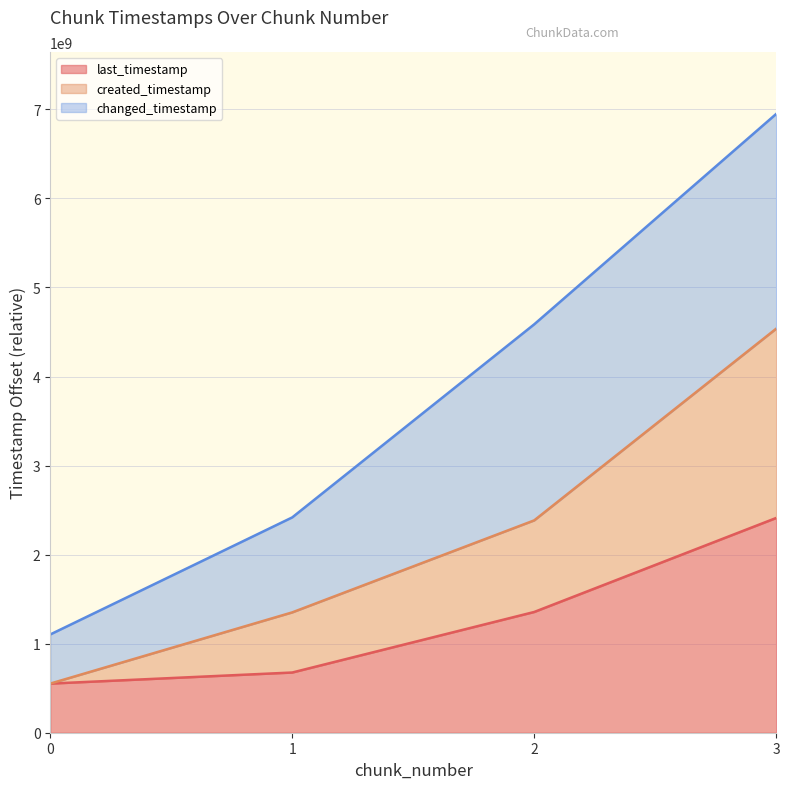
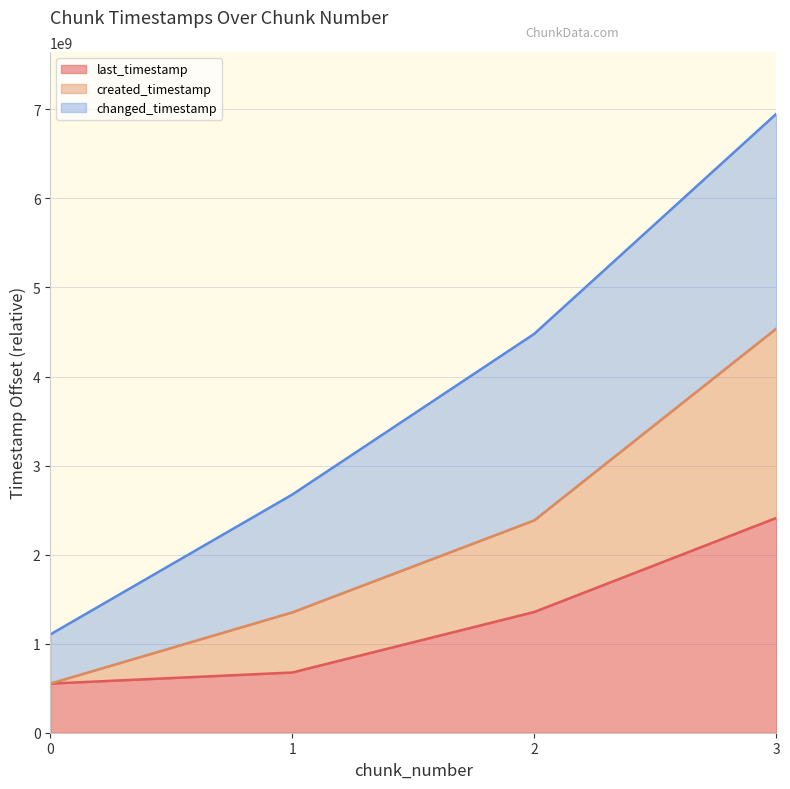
changed_timestamp, 1: 1100000000 -> 1300000000
changed_timestamp, 2: 2200000000 -> 2100000000
